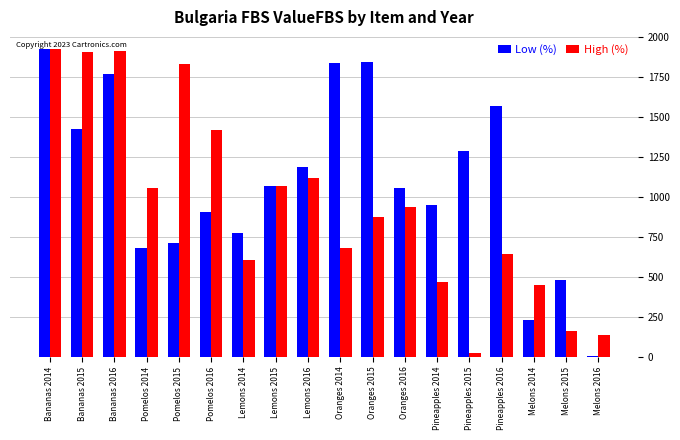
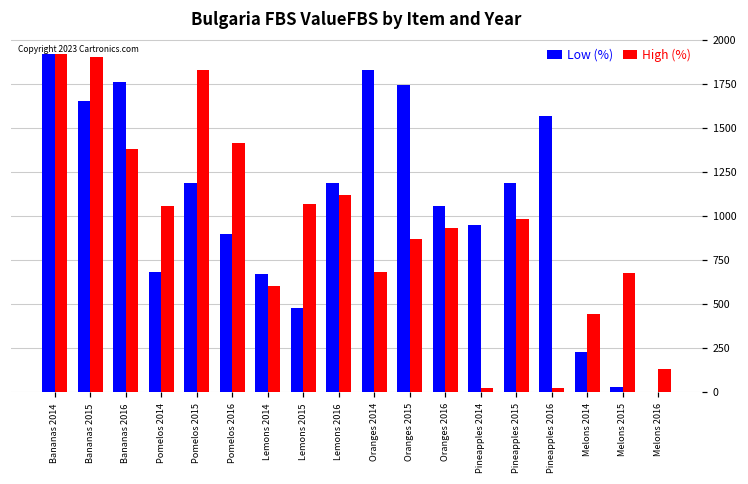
Low (%), Bananas 2015: 1420 -> 1660
High (%), Bananas 2016: 1910 -> 1380
Low (%), Pomelos 2015: 710 -> 1190
Low (%), Lemons 2014: 780 -> 670
Low (%), Lemons 2015: 1070 -> 480
Low (%), Oranges 2015: 1840 -> 1750
High (%), Pineapples 2014: 470 -> 20
Low (%), Pineapples 2015: 1290 -> 1190
High (%), Pineapples 2015: 20 -> 990
High (%), Pineapples 2016: 640 -> 20
Low (%), Melons 2015: 480 -> 30
High (%), Melons 2015: 160 -> 680
